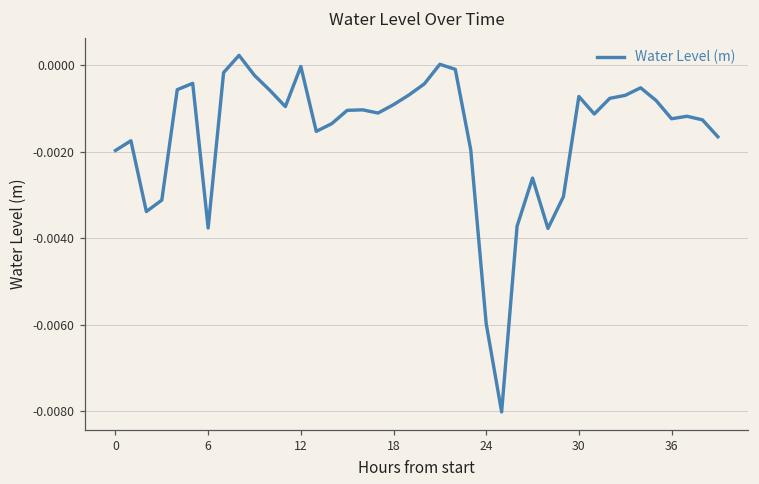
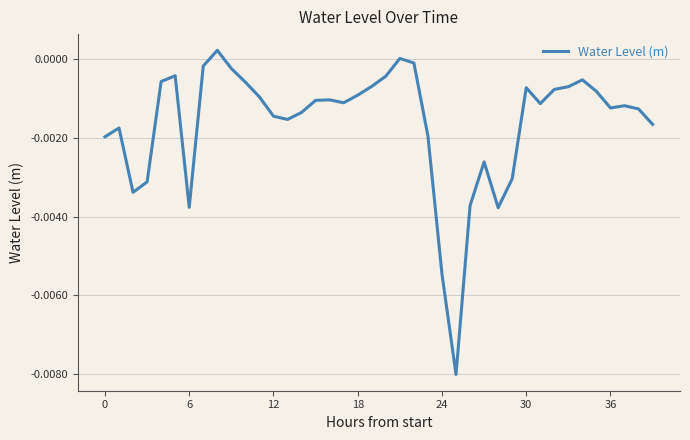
12: 0.0000 -> -0.0015
24: -0.0060 -> -0.0055
